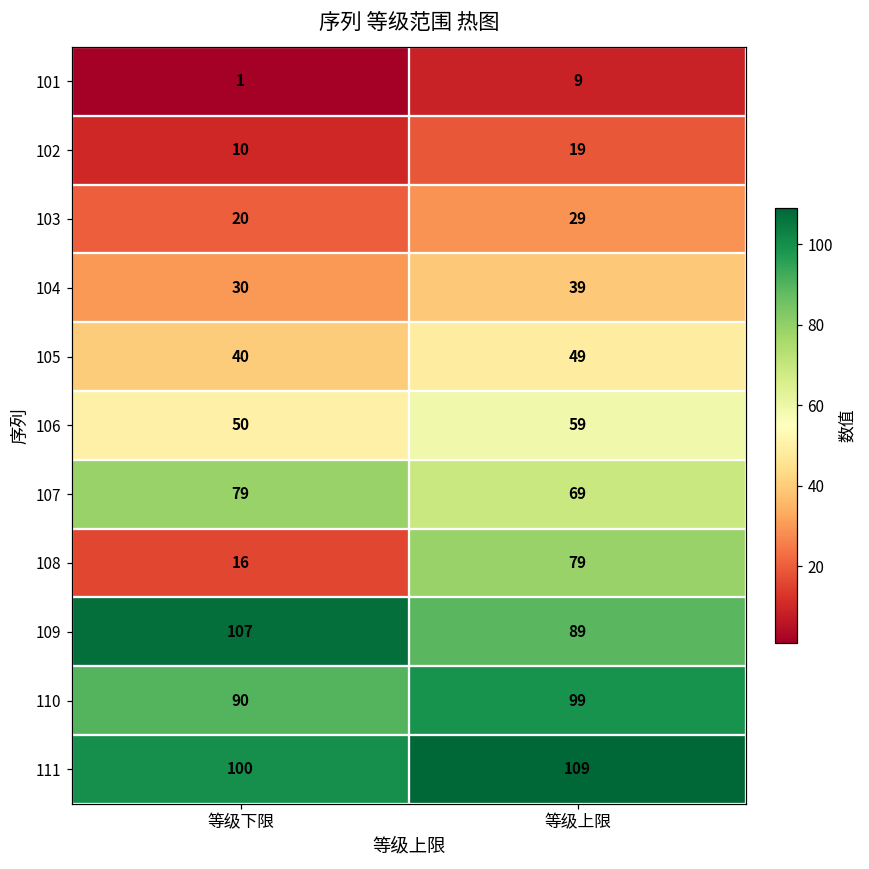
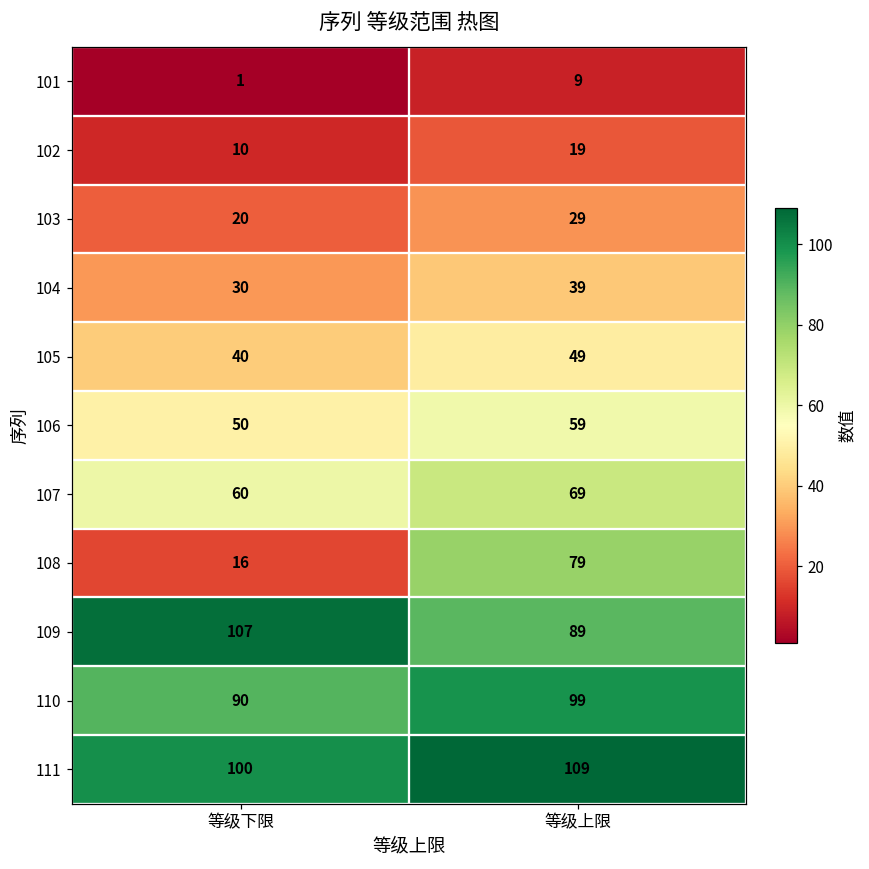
107, 等级下限: 79 -> 60
